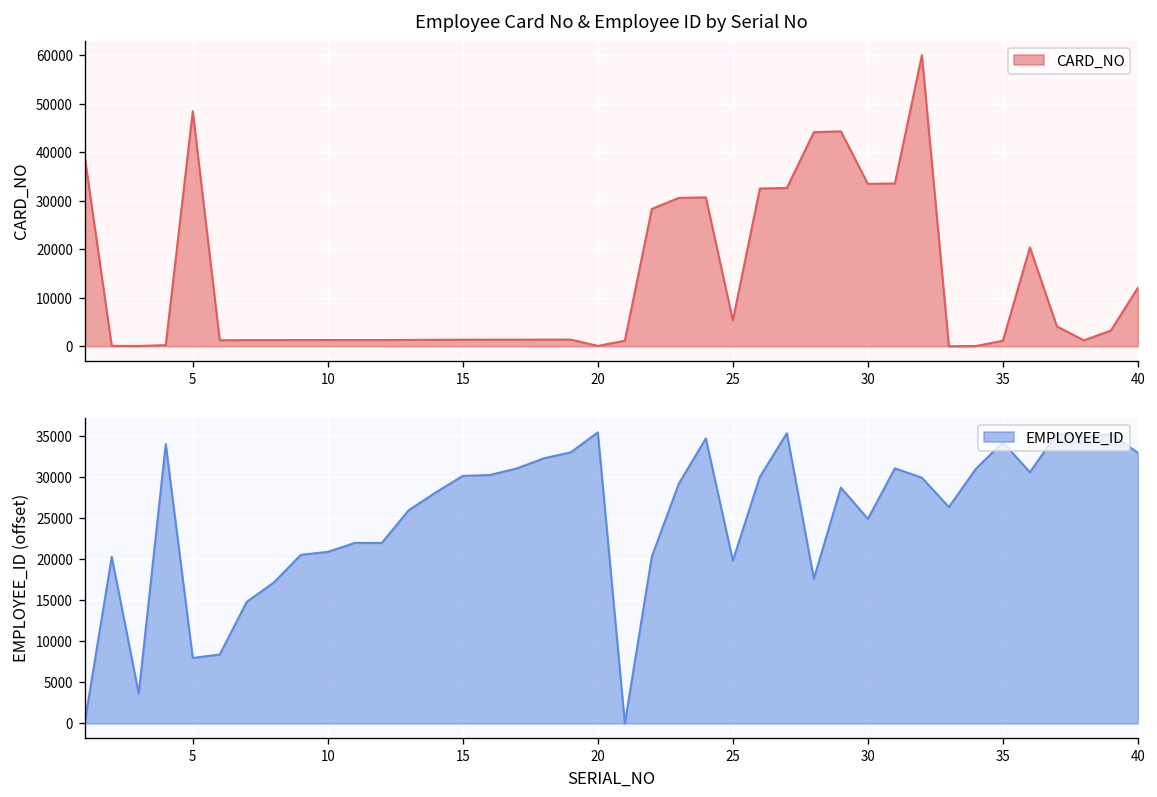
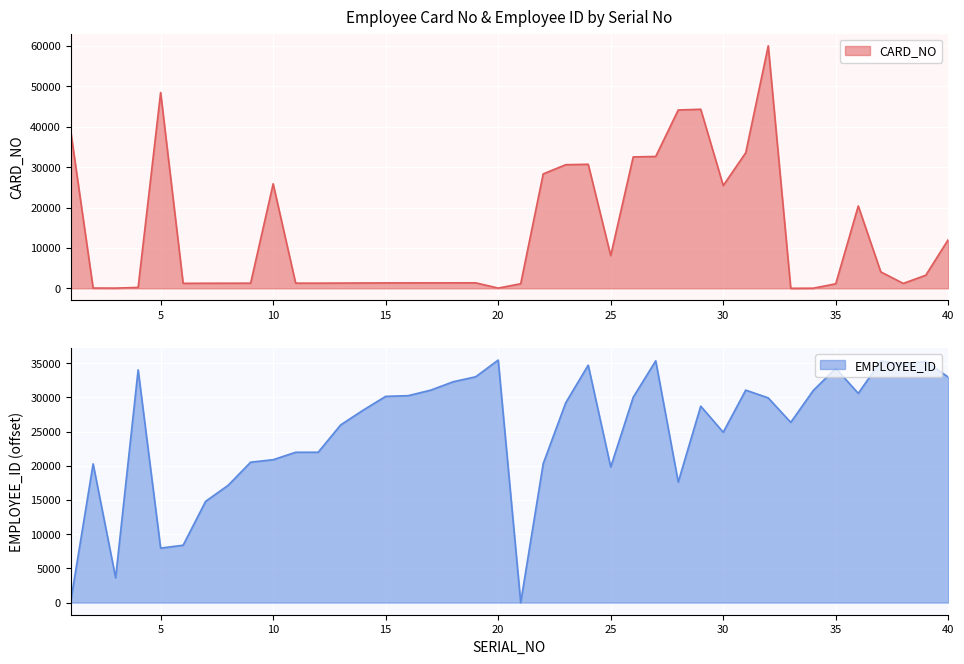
Employee Card No & Employee ID by Serial No, 10: 1000 -> 26000
Employee Card No & Employee ID by Serial No, 25: 5000 -> 8000
Employee Card No & Employee ID by Serial No, 30: 33000 -> 25000
